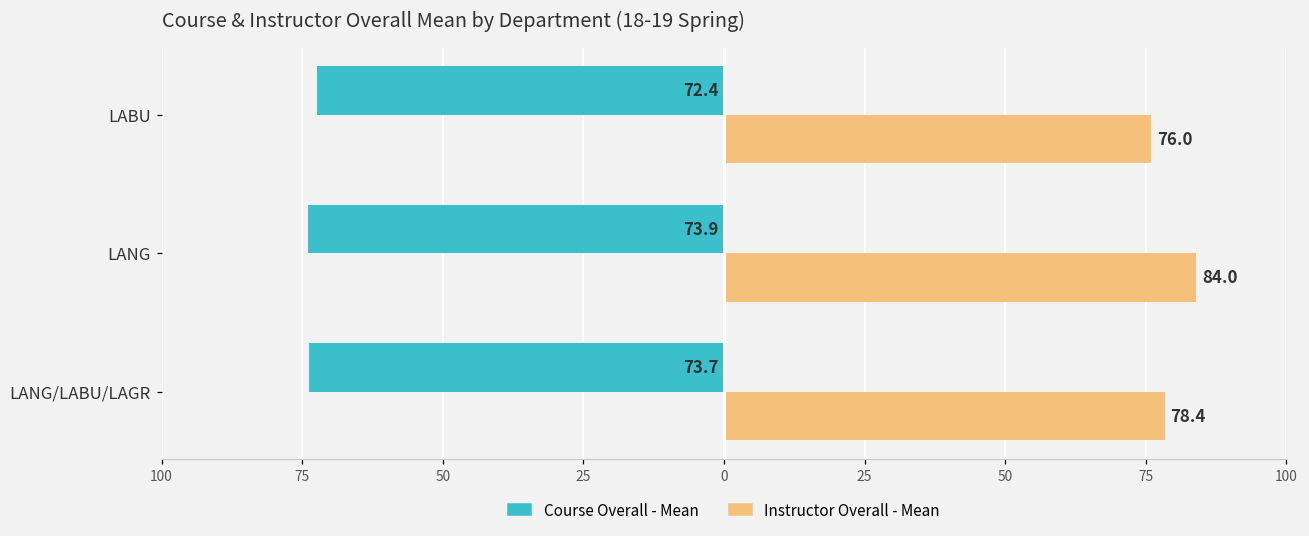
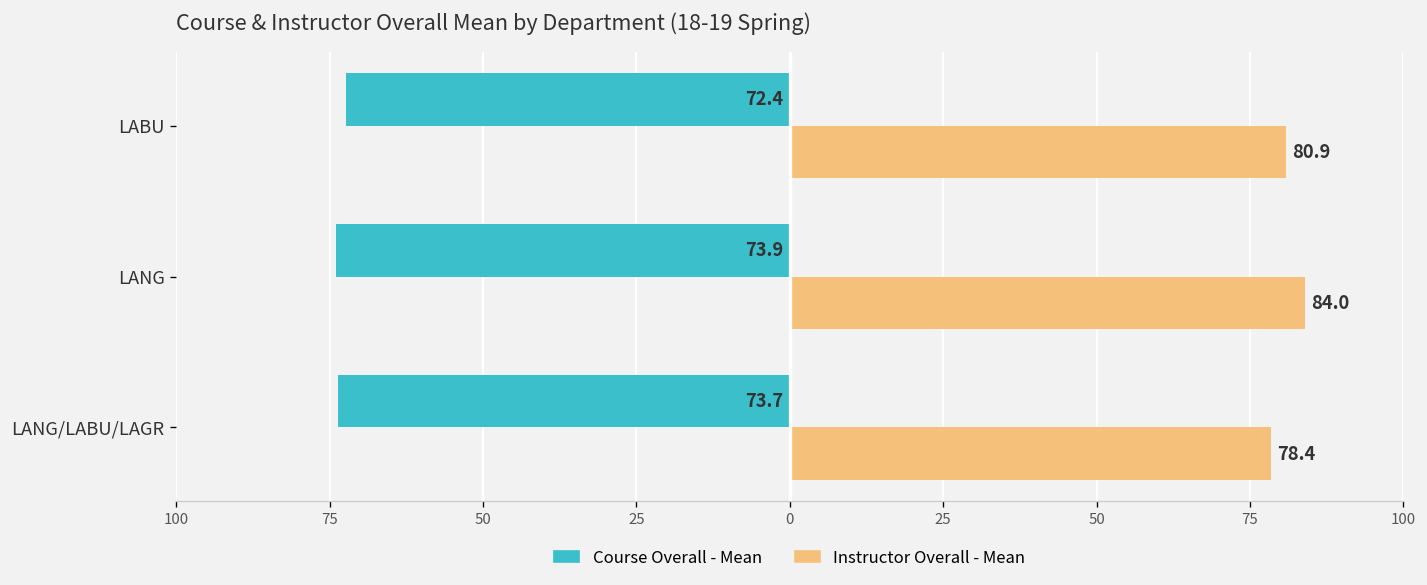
Instructor Overall - Mean, LABU: 76.0 -> 80.9
